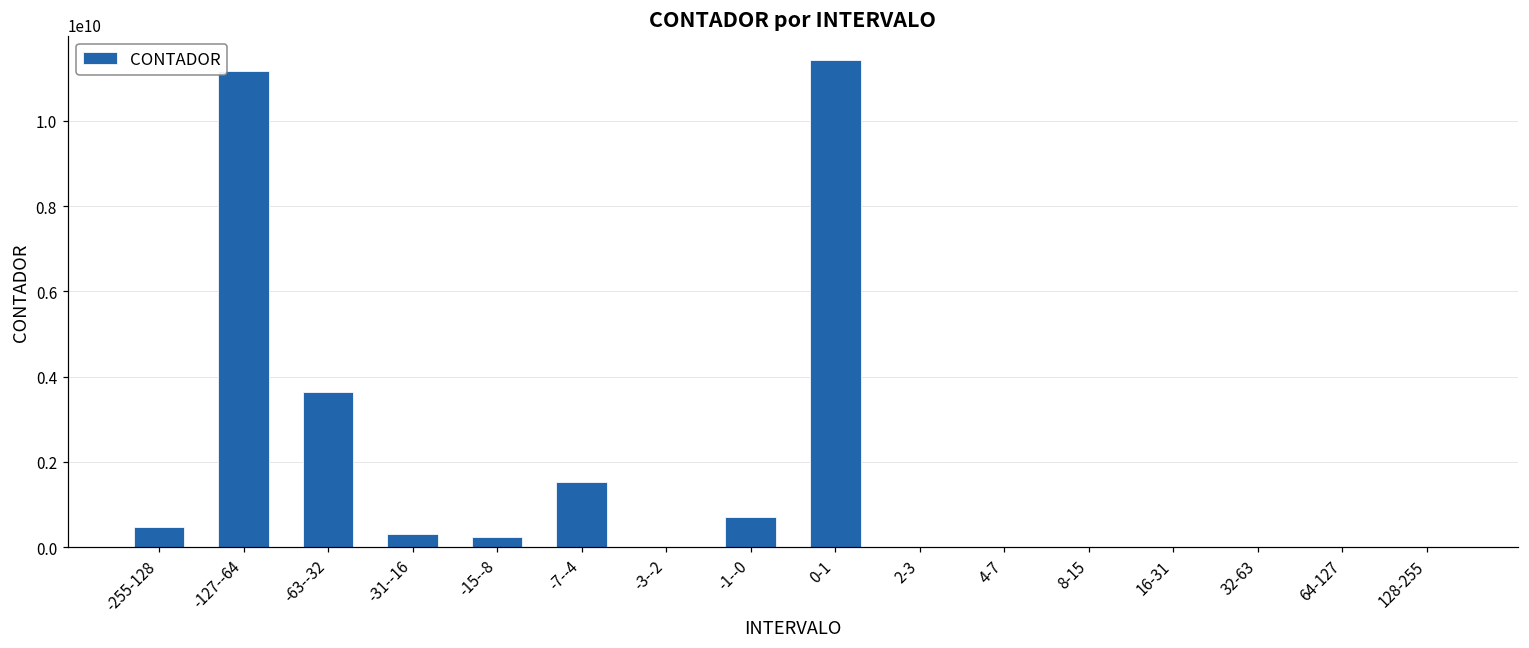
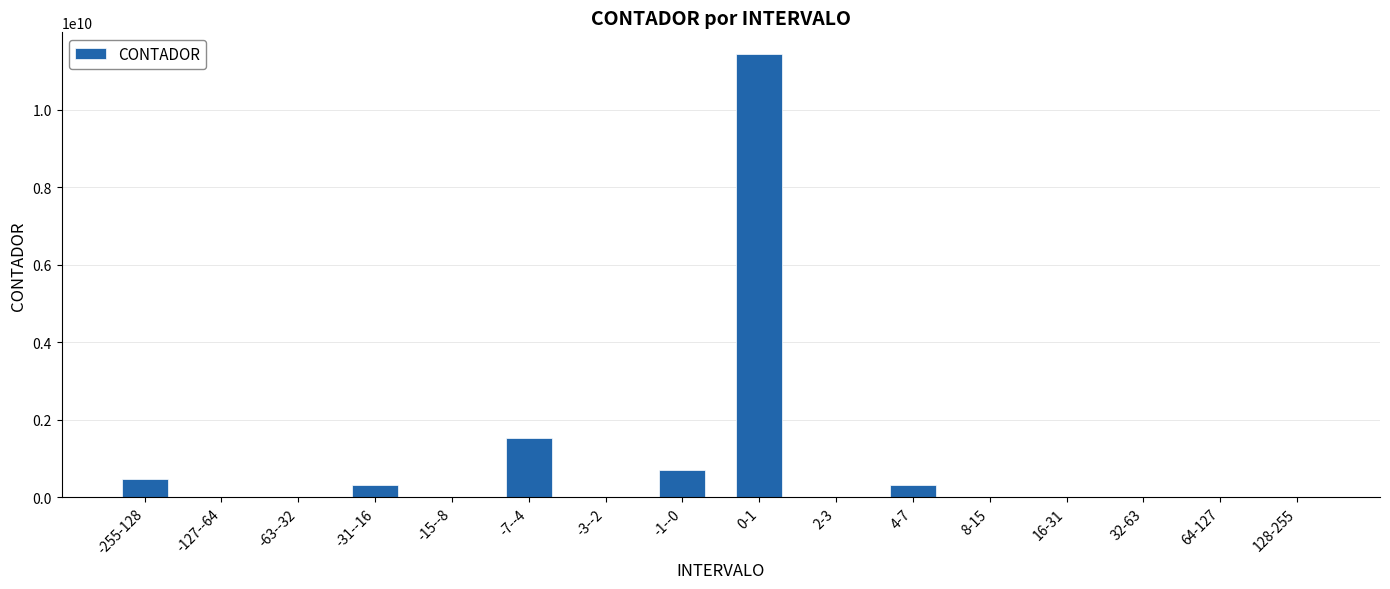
-127--64: 11200000000 -> 0
-63--32: 3600000000 -> 0
-15--8: 200000000 -> 0
4-7: 0 -> 300000000
